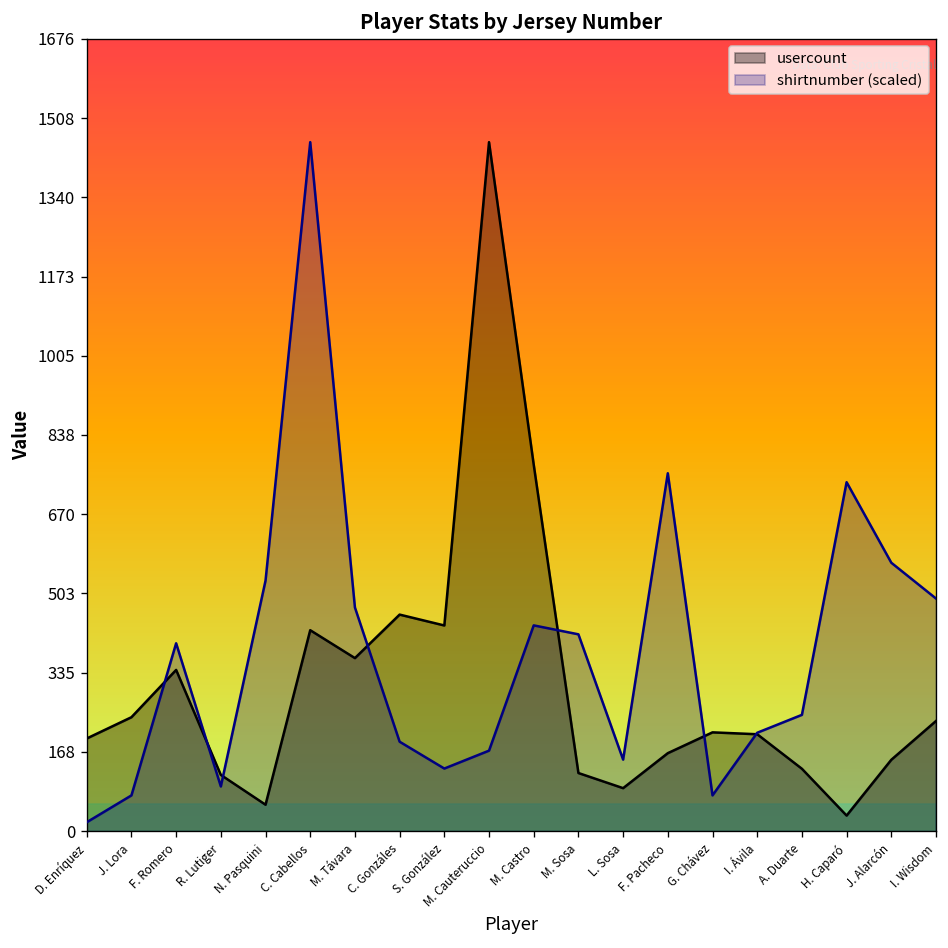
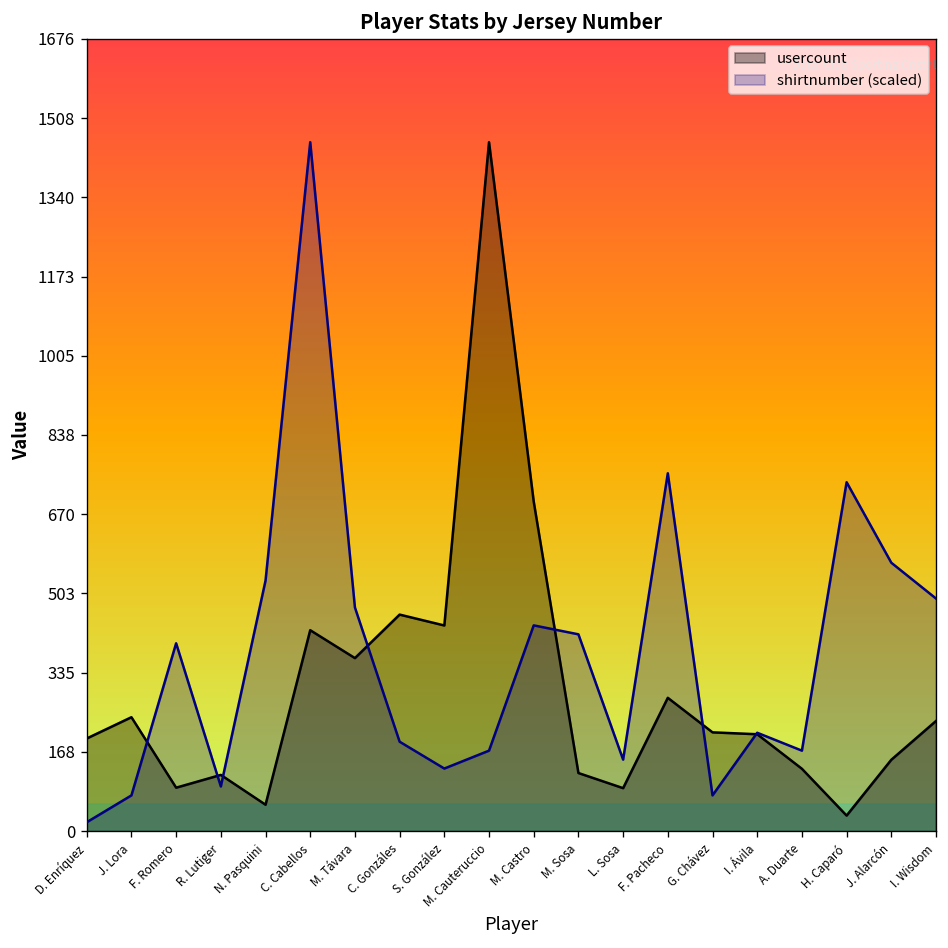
usercount, F. Romero: 340 -> 90
usercount, M. Castro: 780 -> 700
usercount, F. Pacheco: 170 -> 280
shirtnumber (scaled), A. Duarte: 250 -> 170
